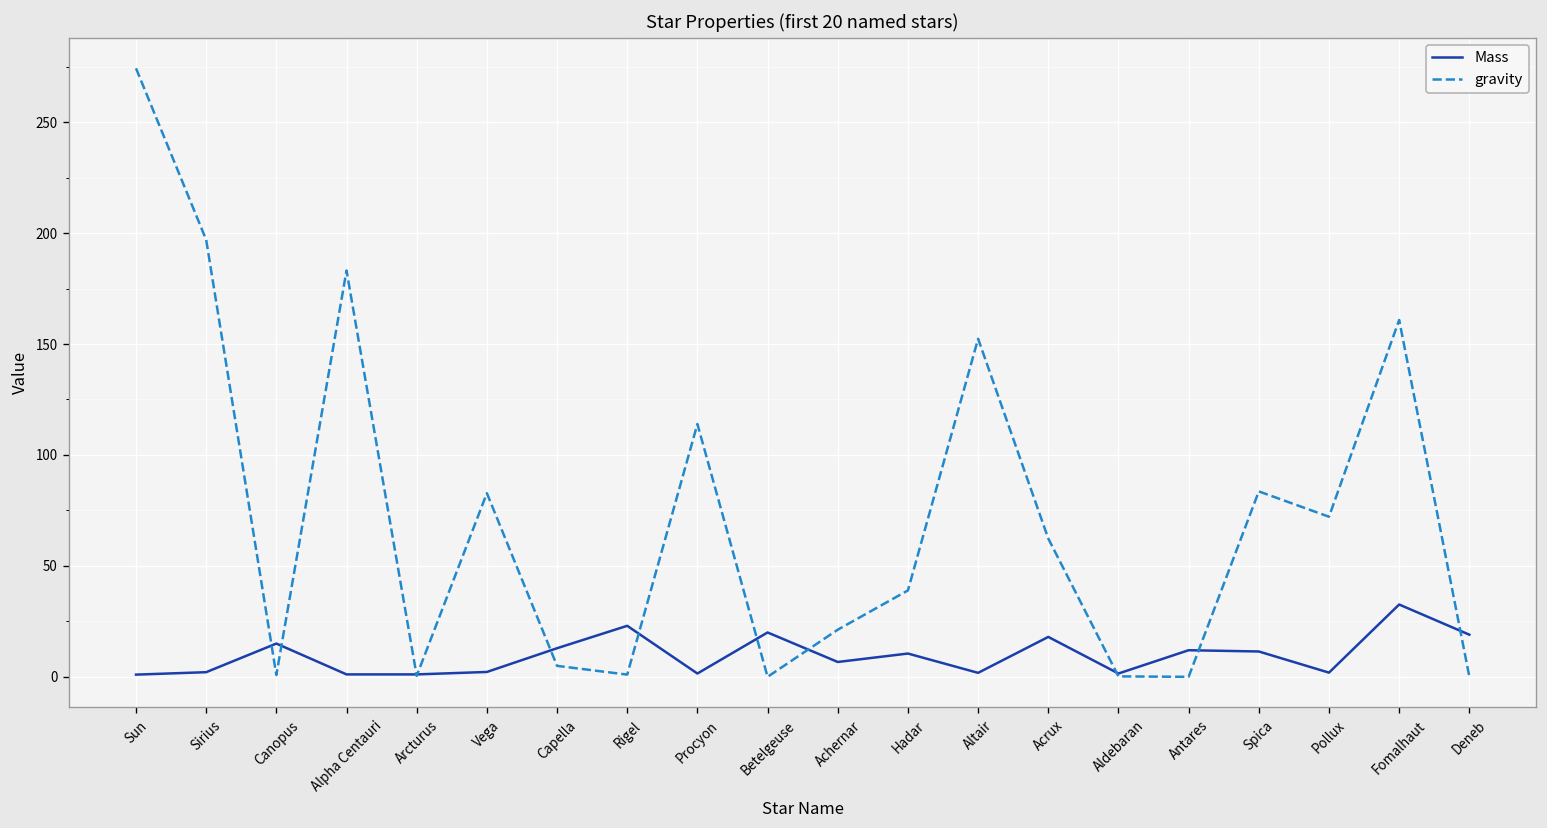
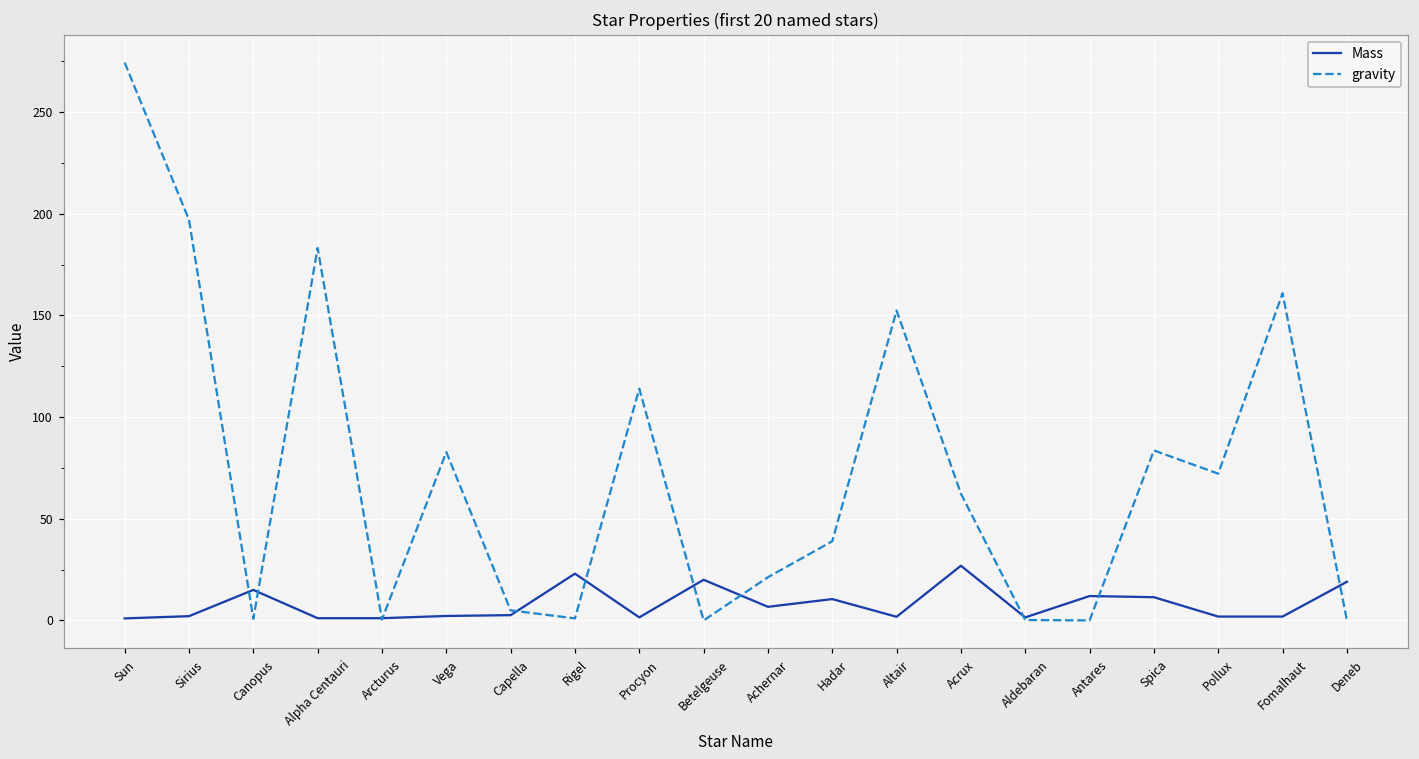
Mass, Capella: 13 -> 3
Mass, Acrux: 18 -> 27
Mass, Fomalhaut: 33 -> 2
